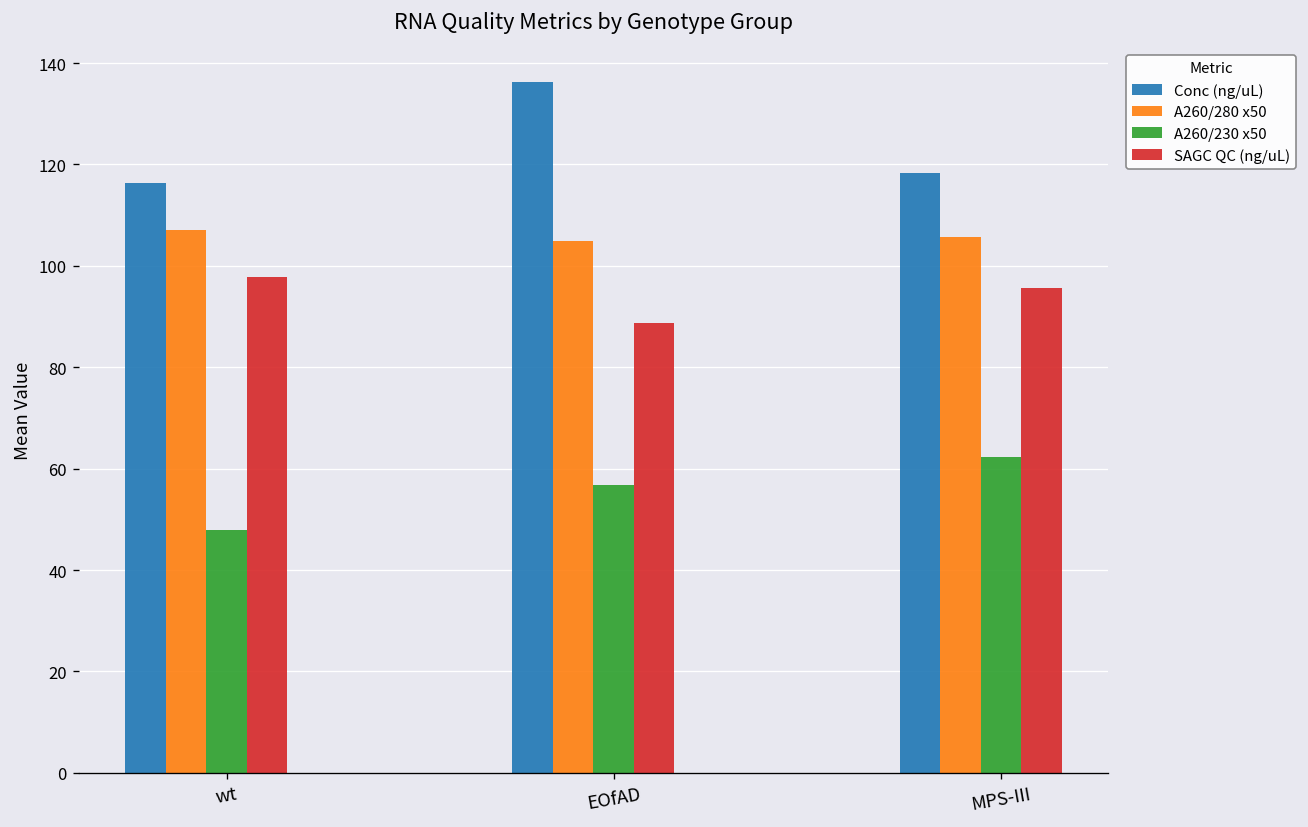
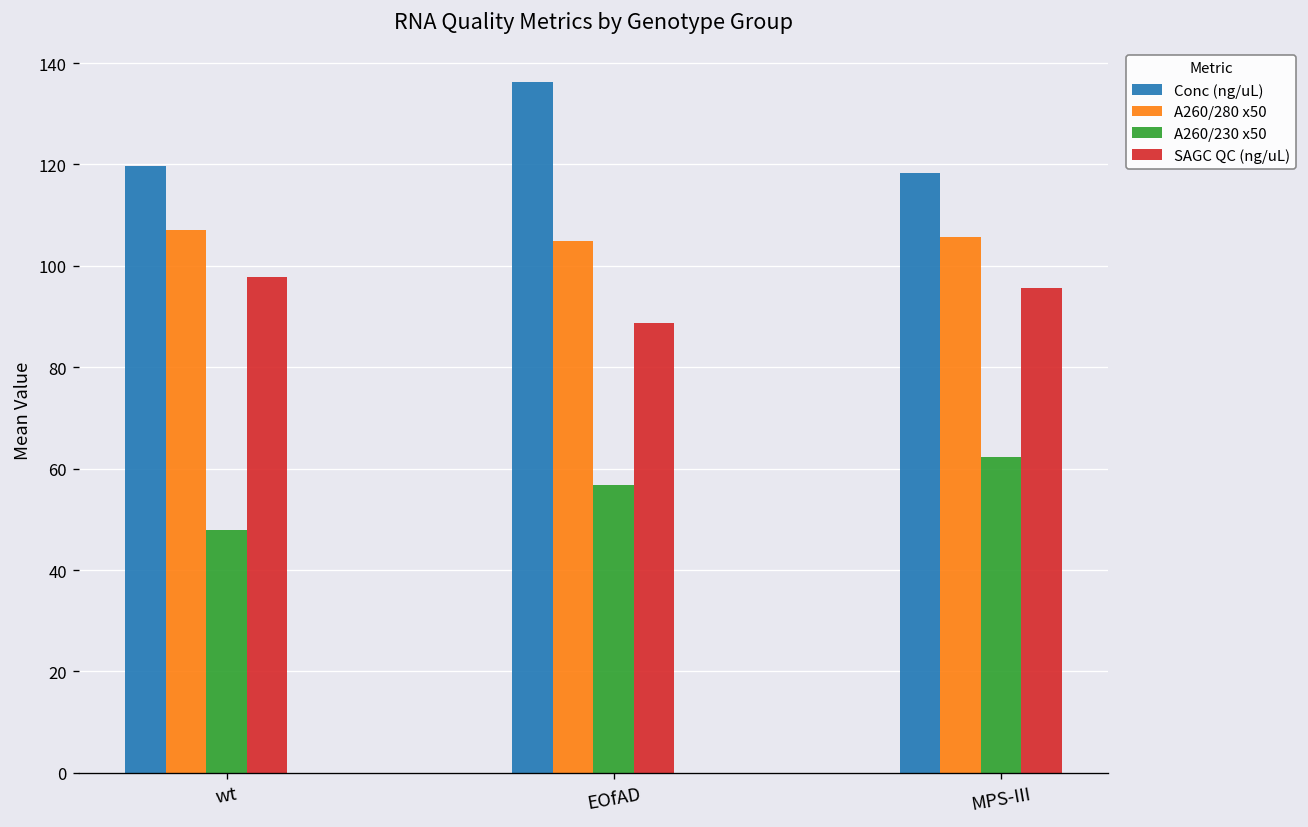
Conc (ng/uL), wt: 116 -> 120
